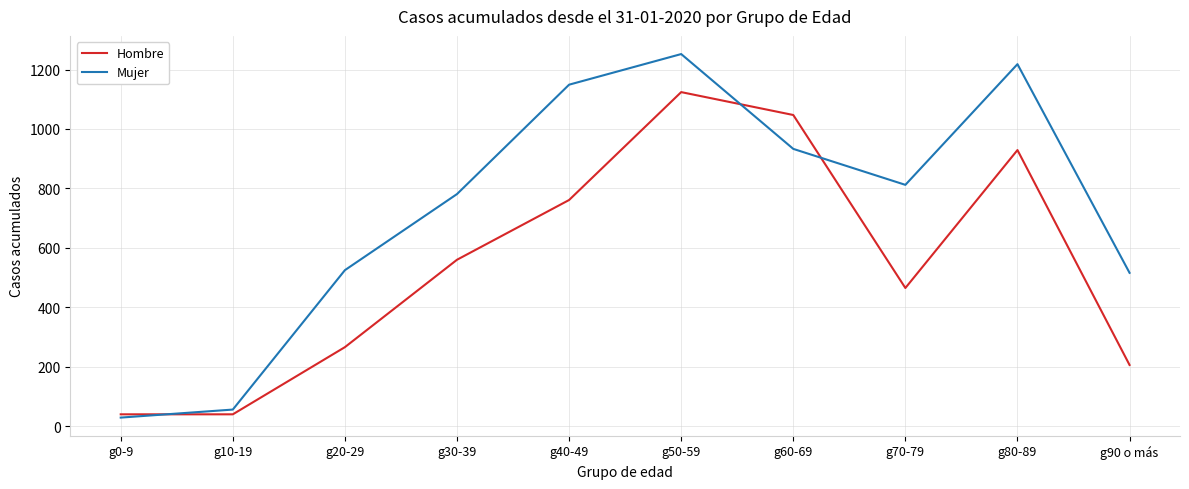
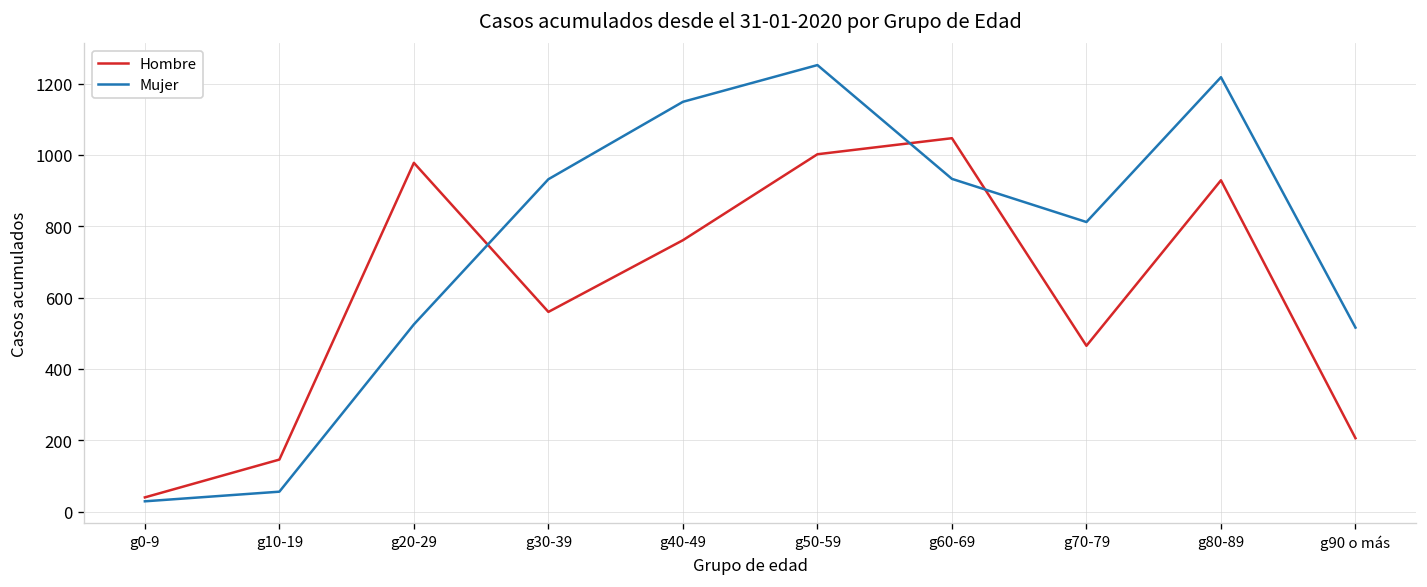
Hombre, g10-19: 40 -> 150
Hombre, g20-29: 270 -> 980
Mujer, g30-39: 780 -> 930
Hombre, g50-59: 1120 -> 1000
